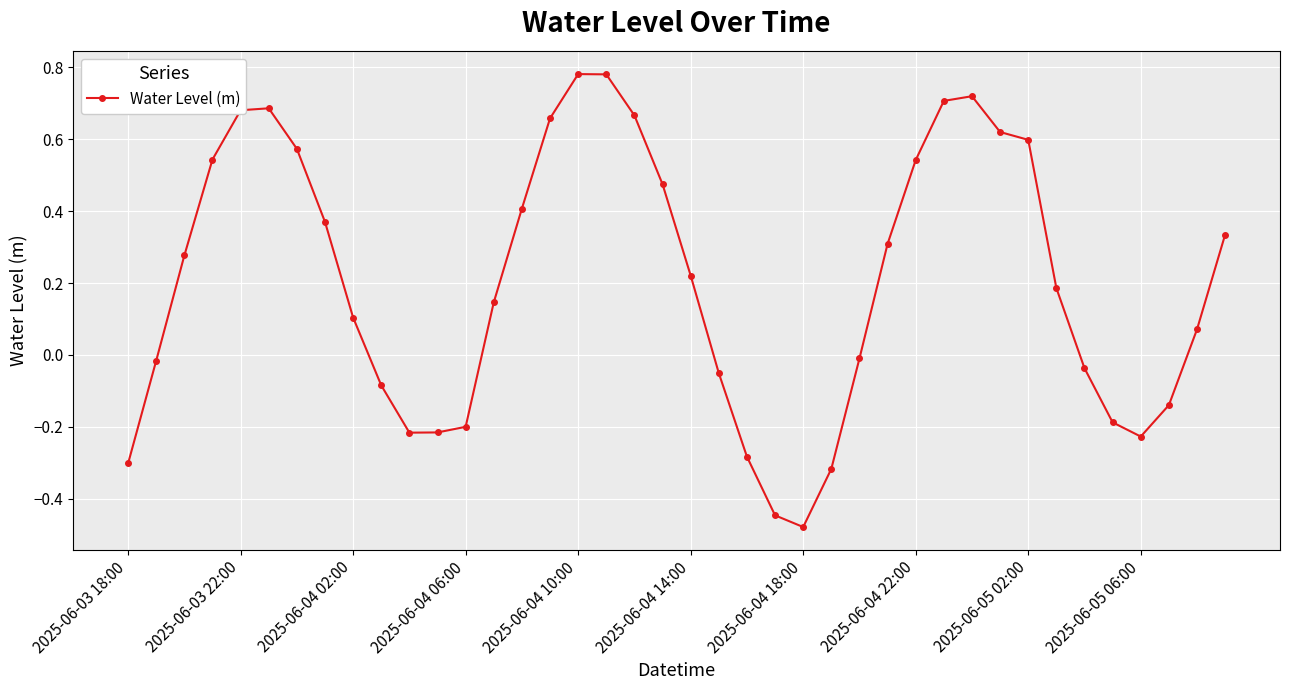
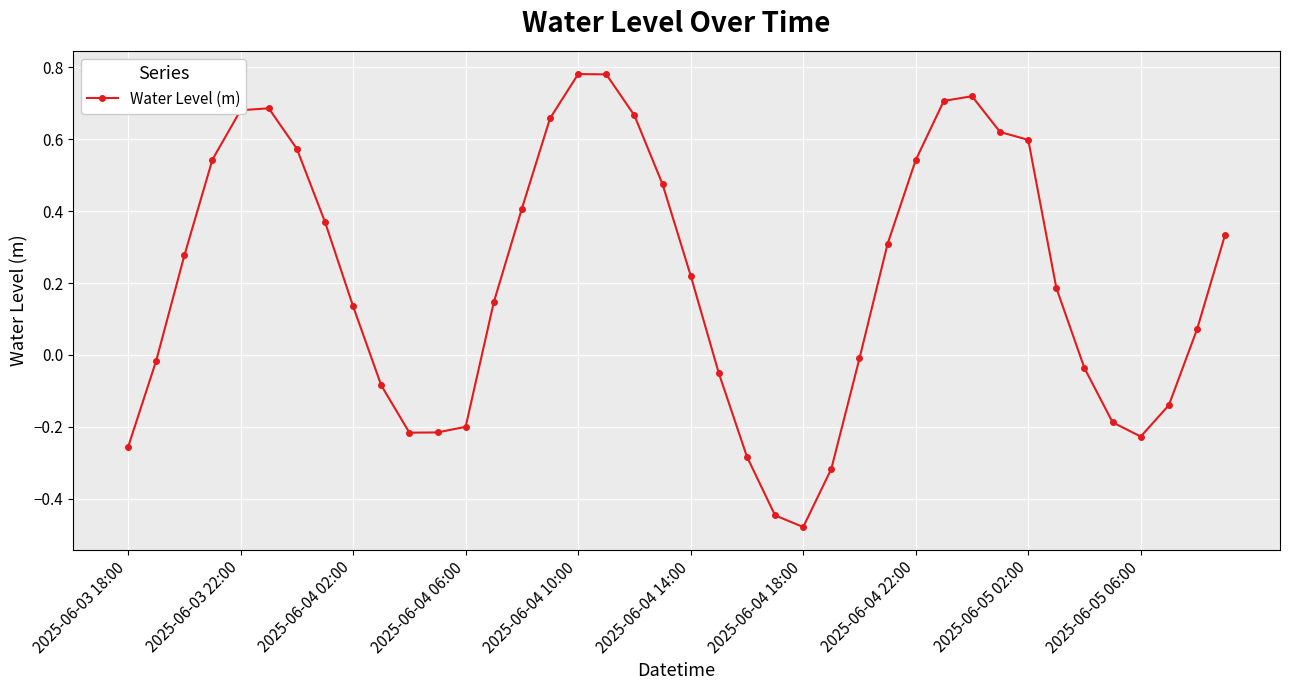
2025-06-03 18:00: -0.30 -> -0.26
2025-06-04 02:00: 0.10 -> 0.14
